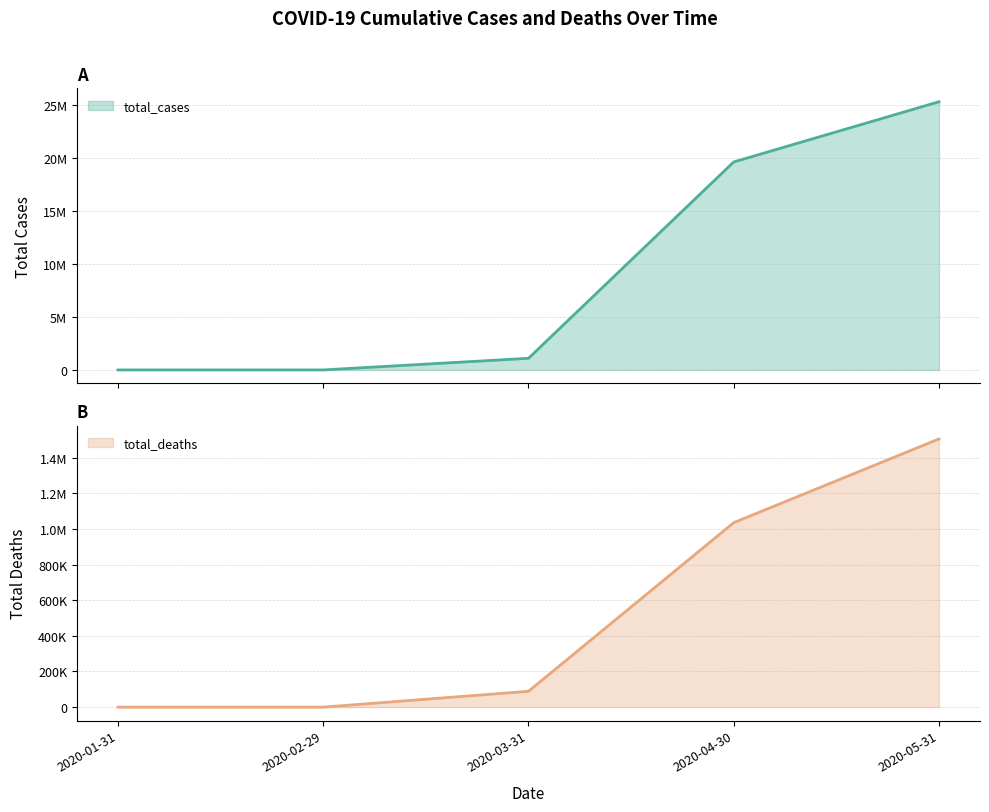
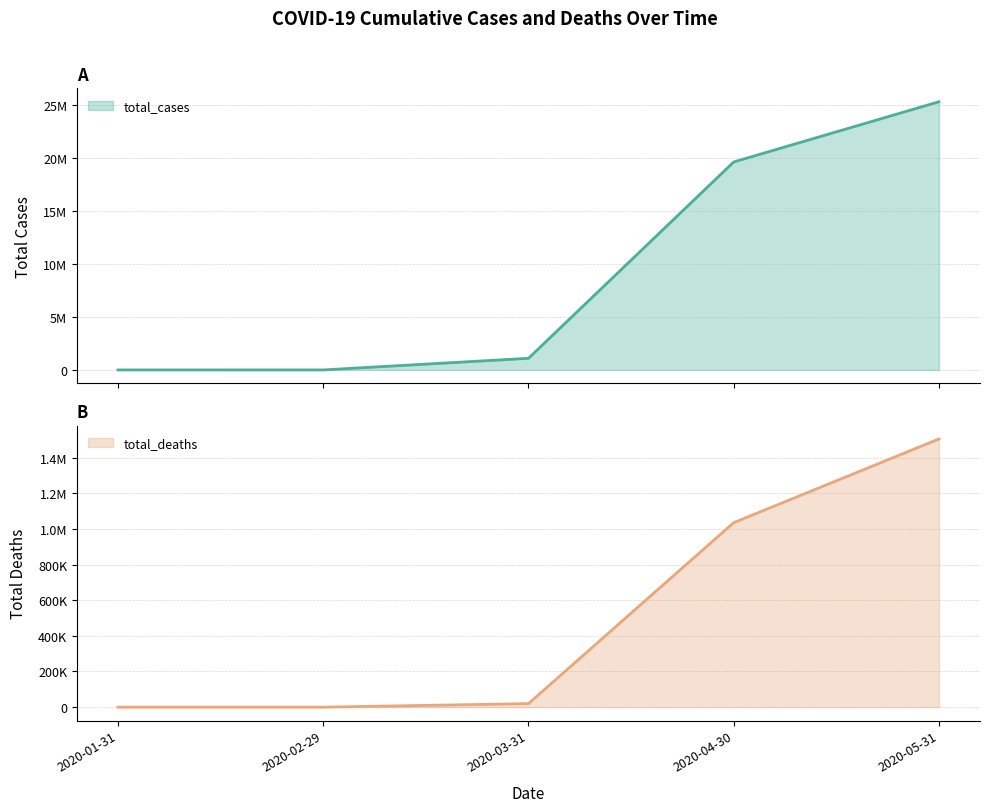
B, 2020-03-31: 90000 -> 20000
